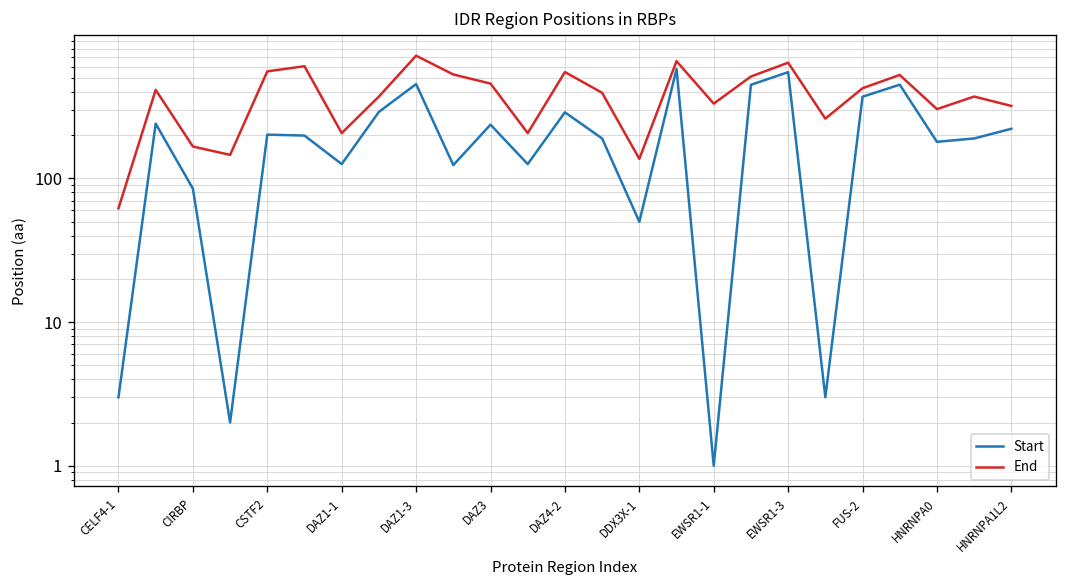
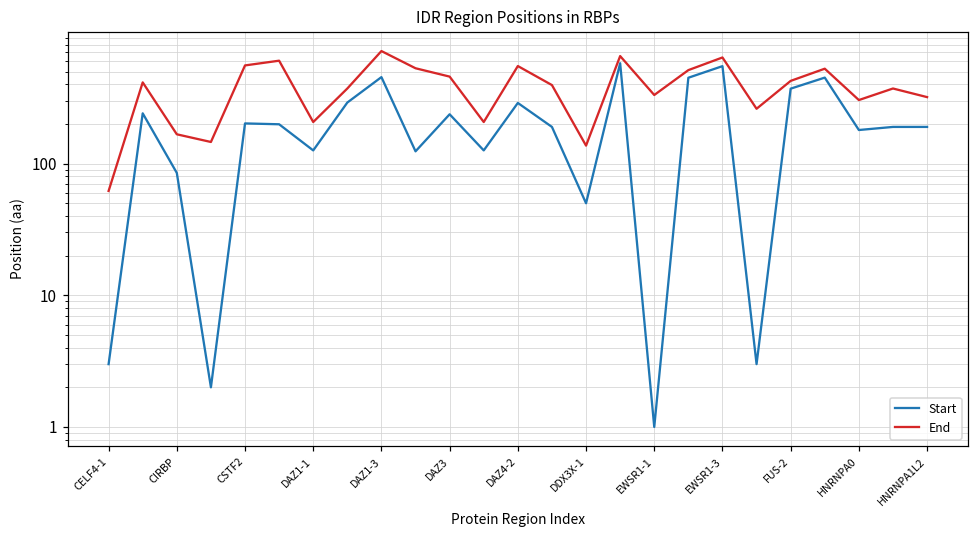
Start, HNRNPA1L2: 220 -> 190
